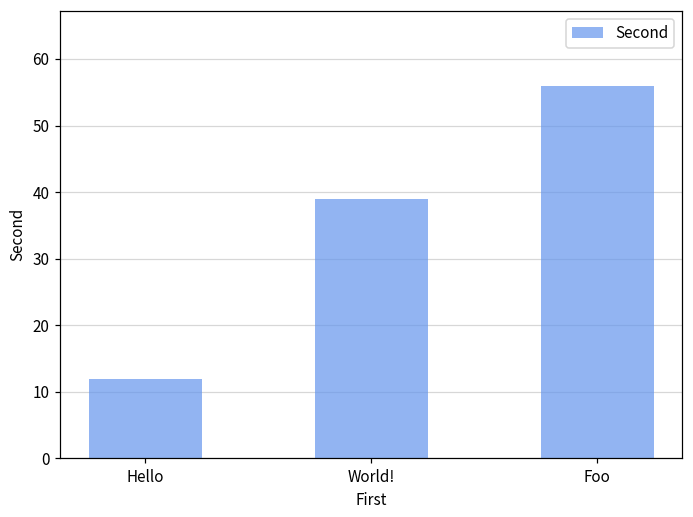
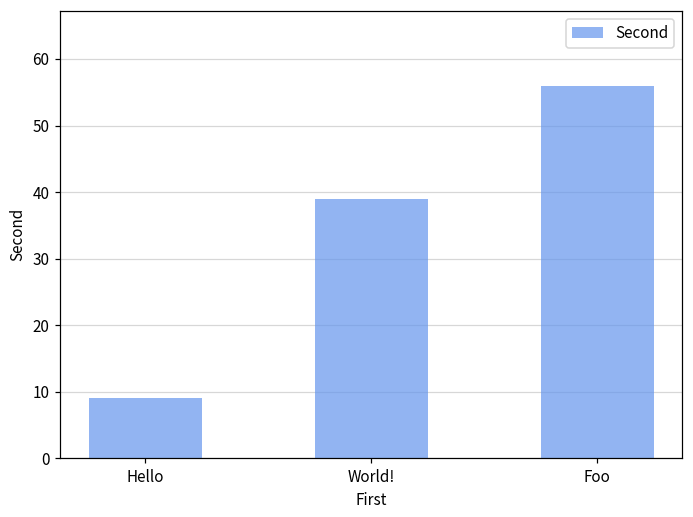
Hello: 12 -> 9
